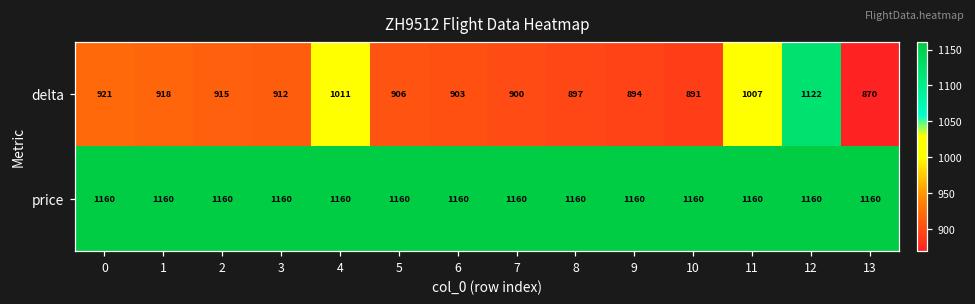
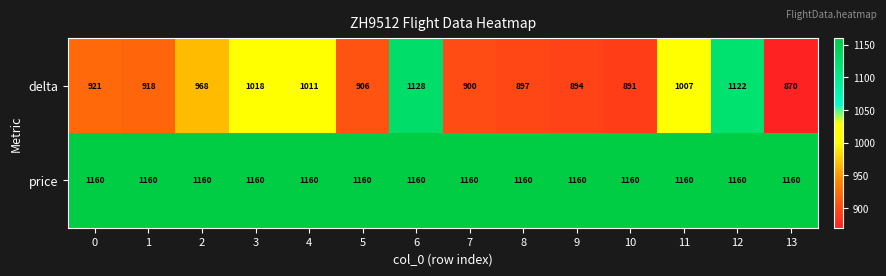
delta, 2: 915 -> 968
delta, 3: 912 -> 1018
delta, 6: 903 -> 1128
